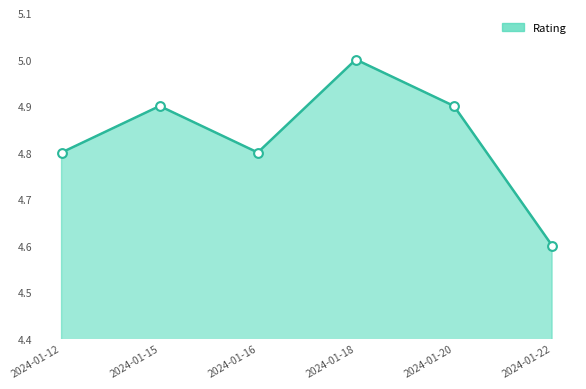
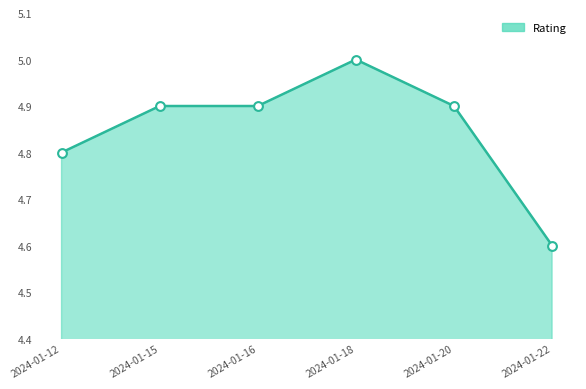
2024-01-16: 4.8 -> 4.9
